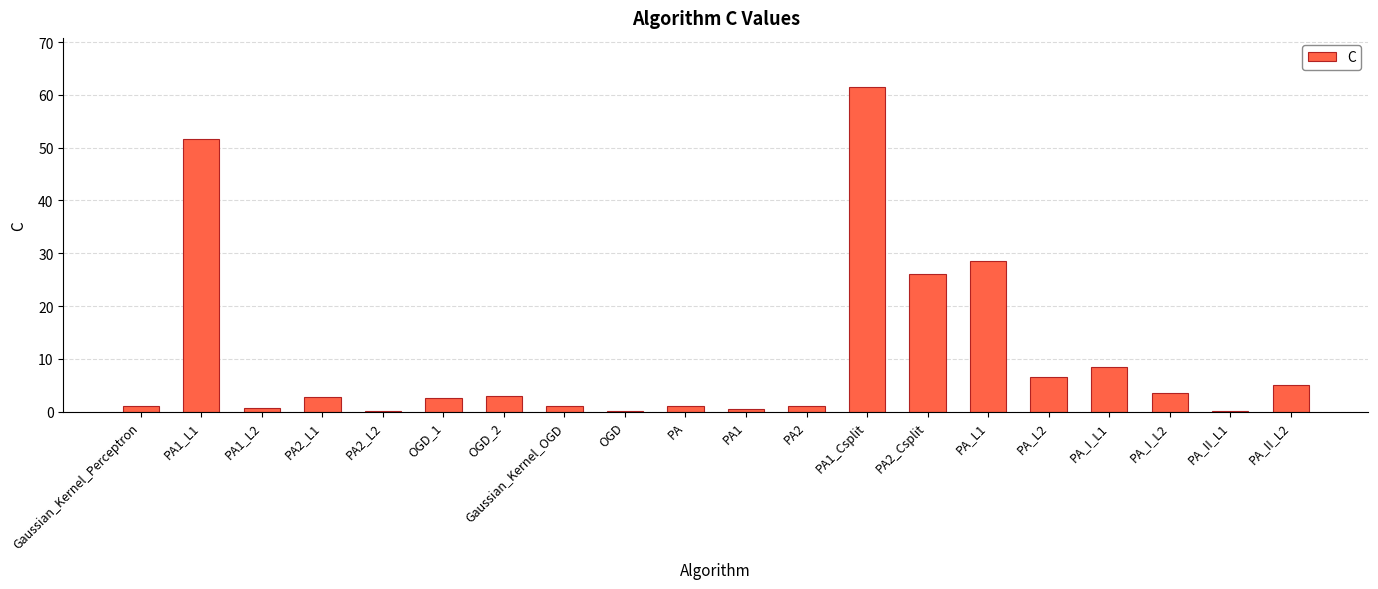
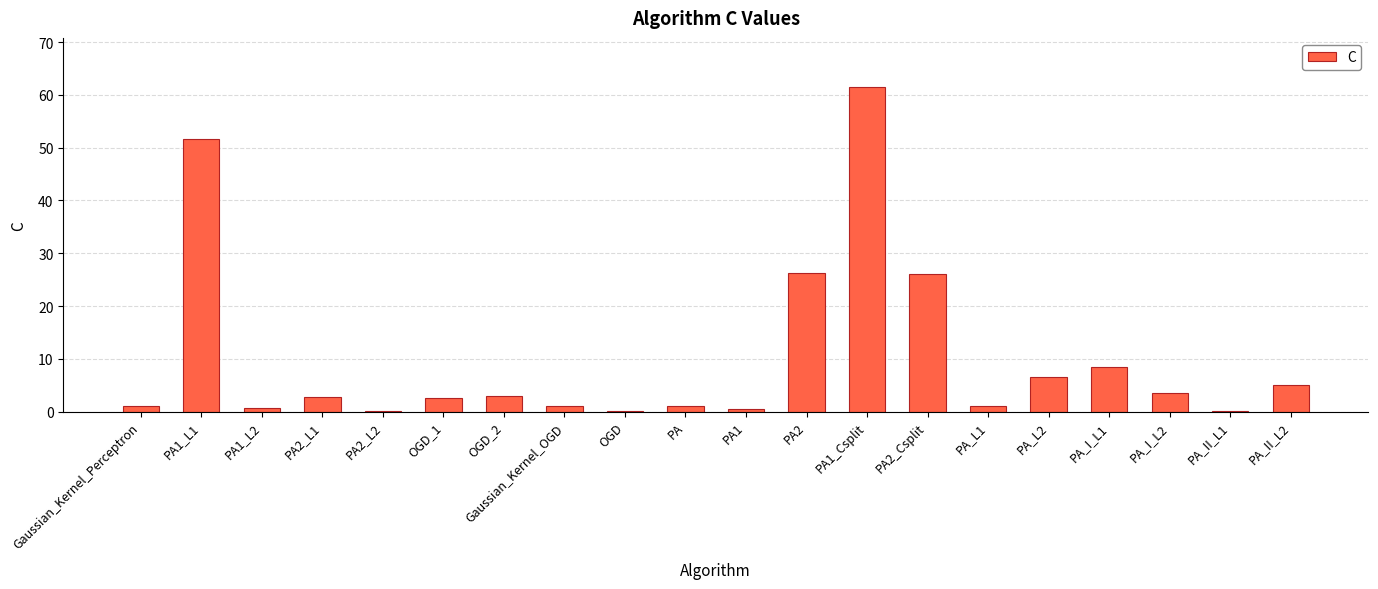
PA2: 1 -> 26
PA_L1: 29 -> 1
